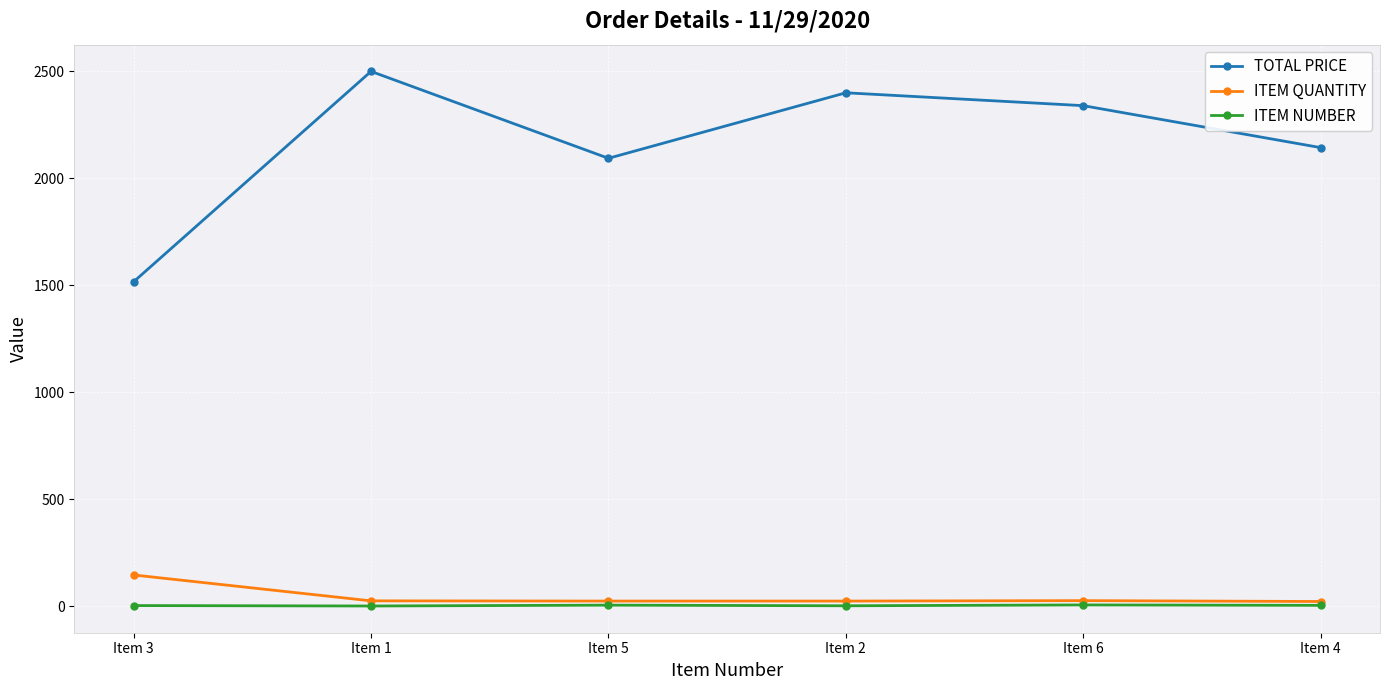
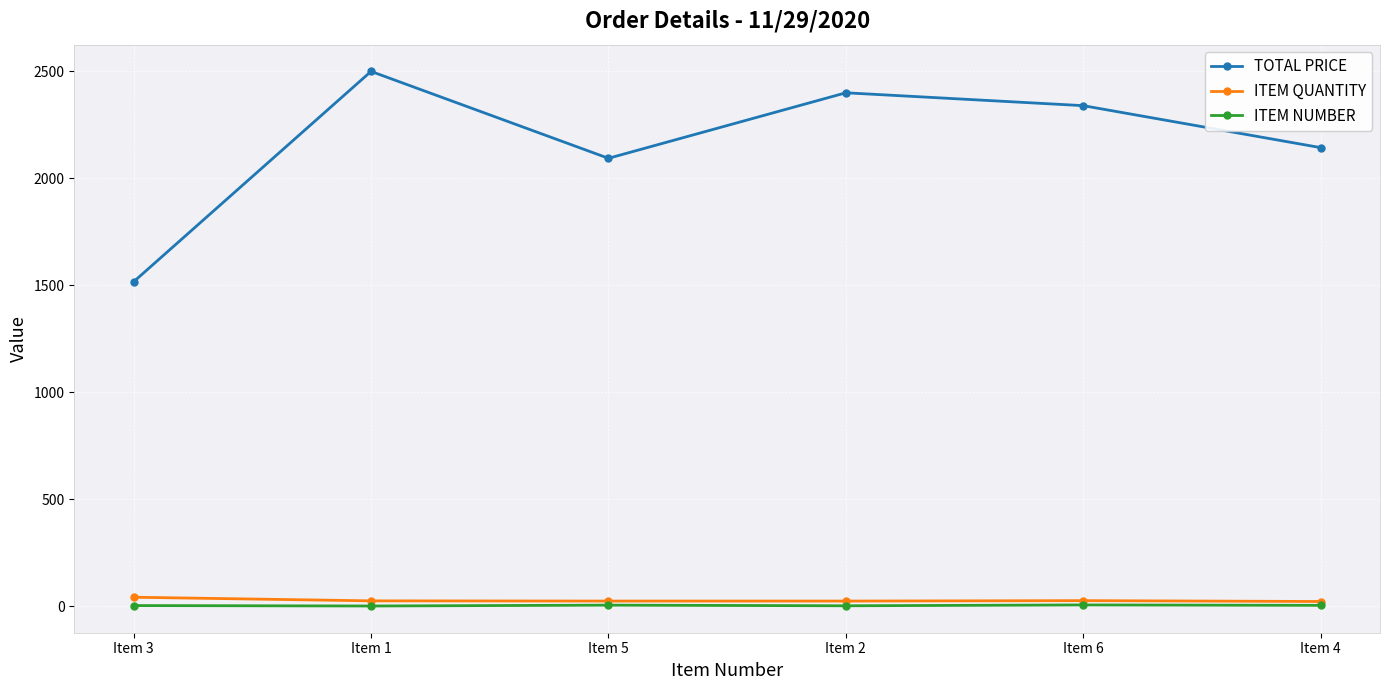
ITEM QUANTITY, Item 3: 150 -> 40
